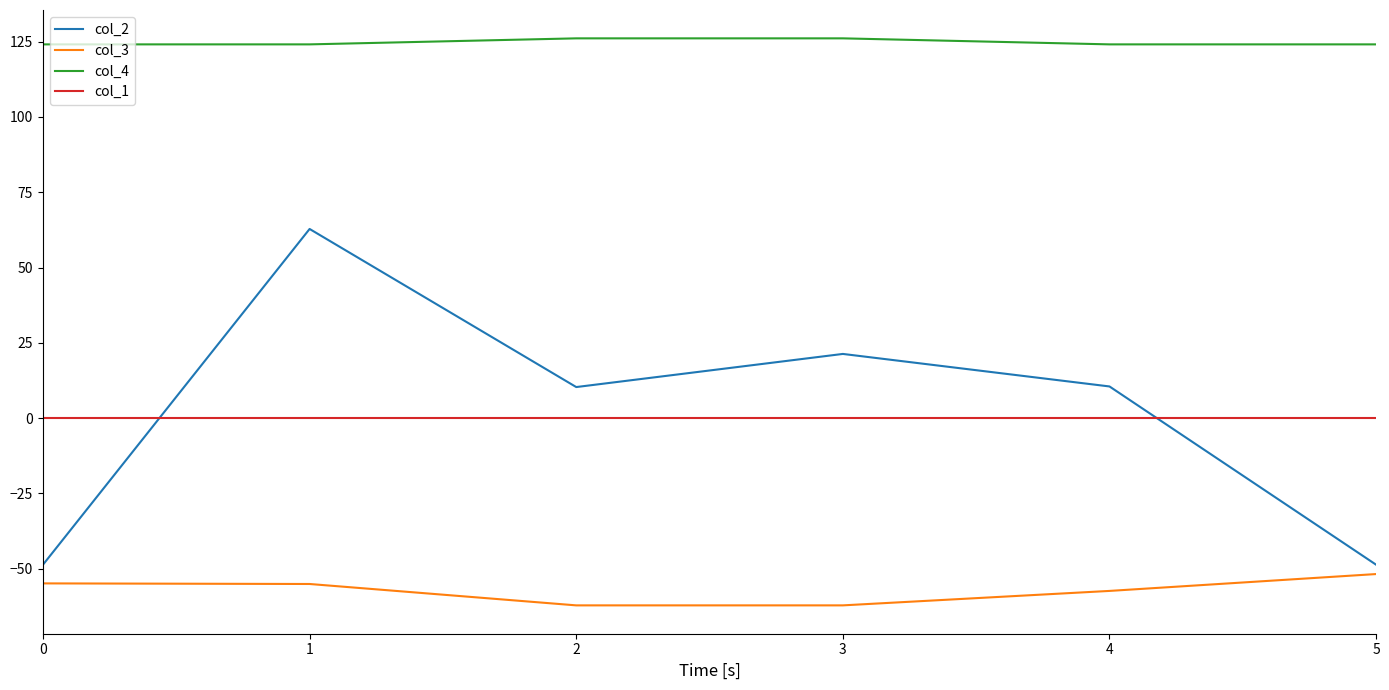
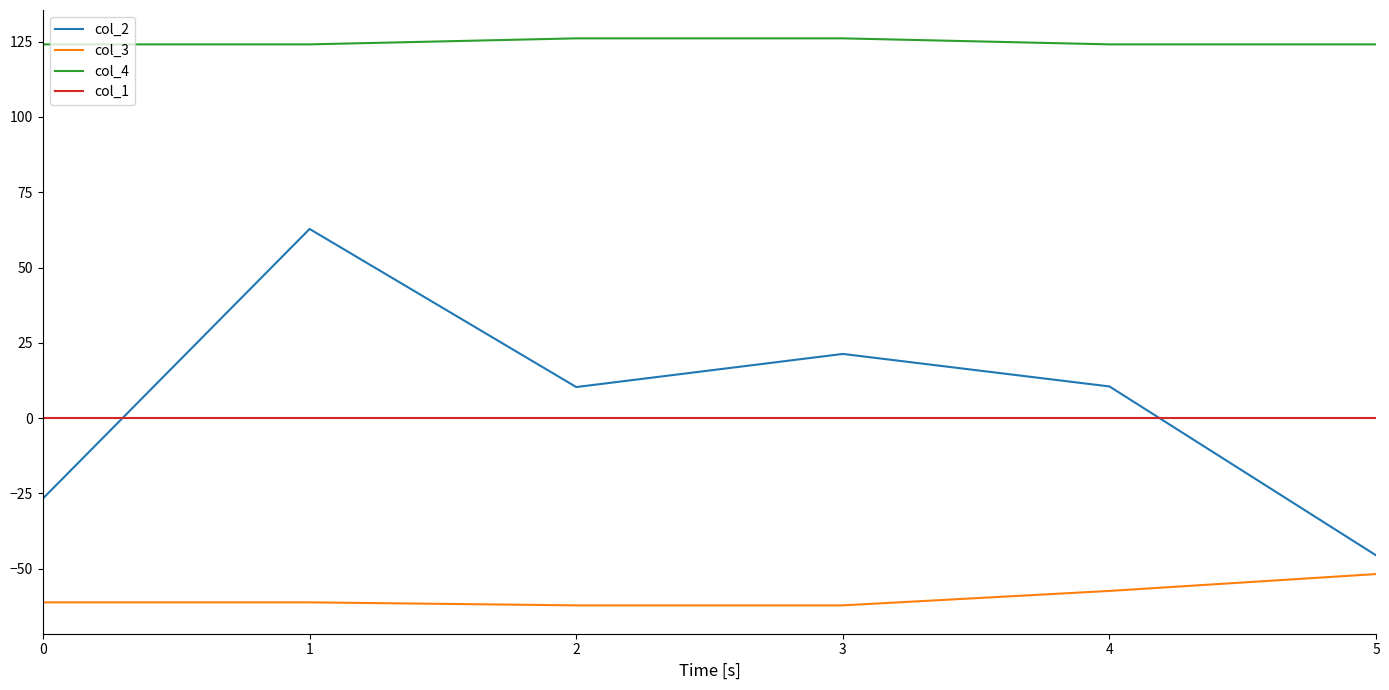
col_2, 0: -49 -> -27
col_3, 0: -55 -> -61
col_3, 1: -55 -> -61
col_2, 5: -49 -> -46
